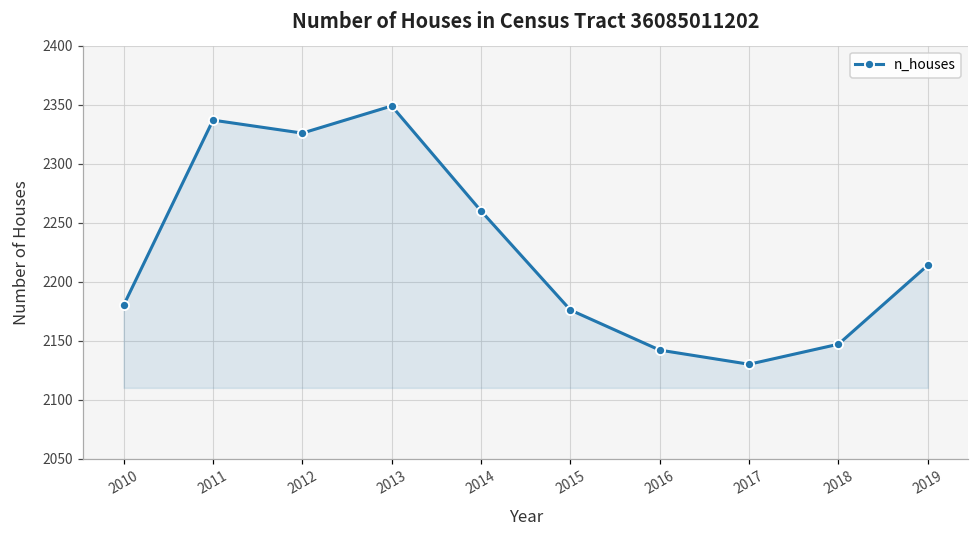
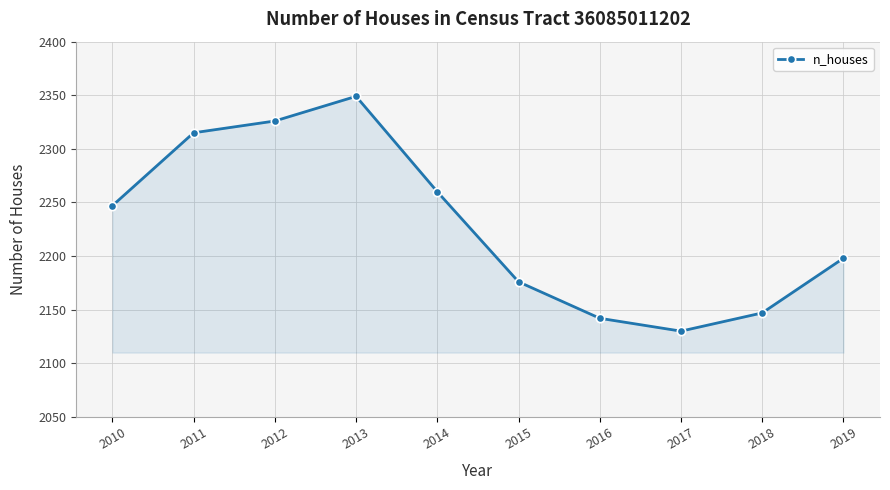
2010: 2180 -> 2247
2011: 2337 -> 2315
2019: 2214 -> 2198
